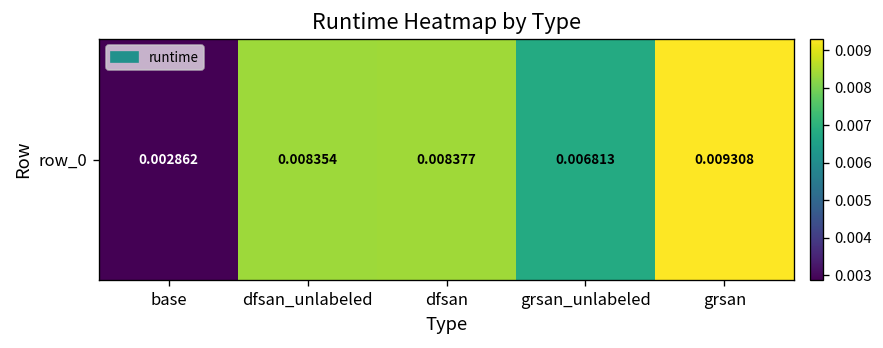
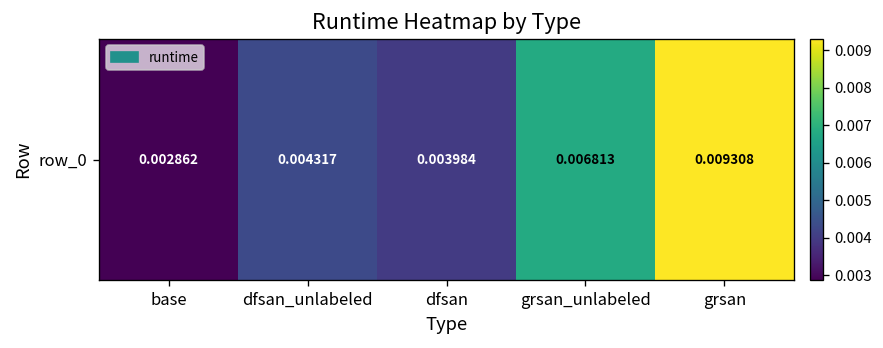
row_0, dfsan_unlabeled: 0.008354 -> 0.004317
row_0, dfsan: 0.008377 -> 0.003984
